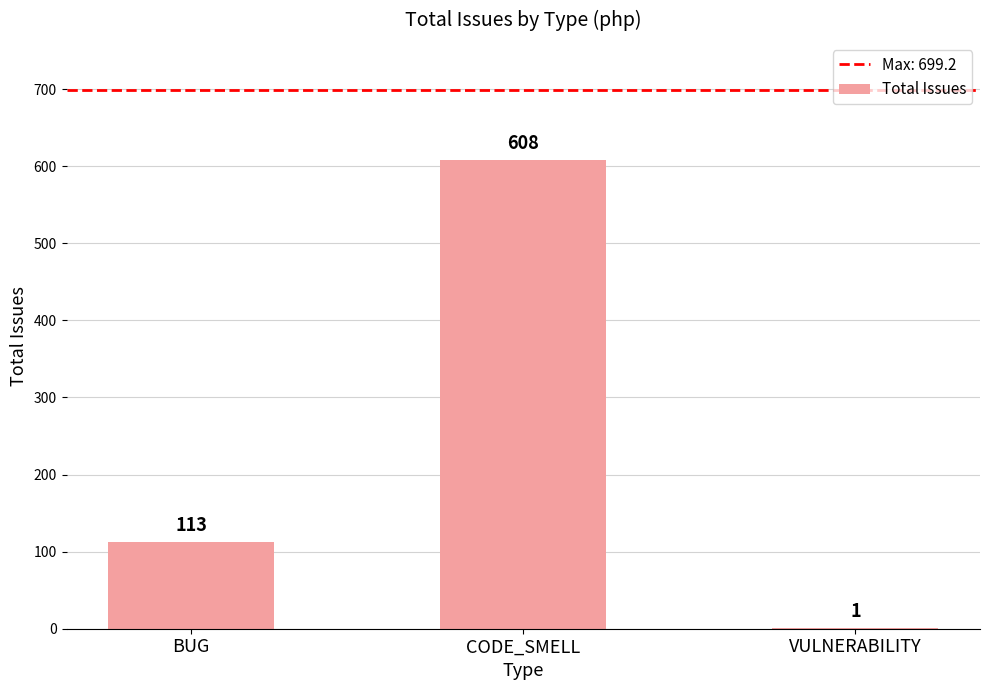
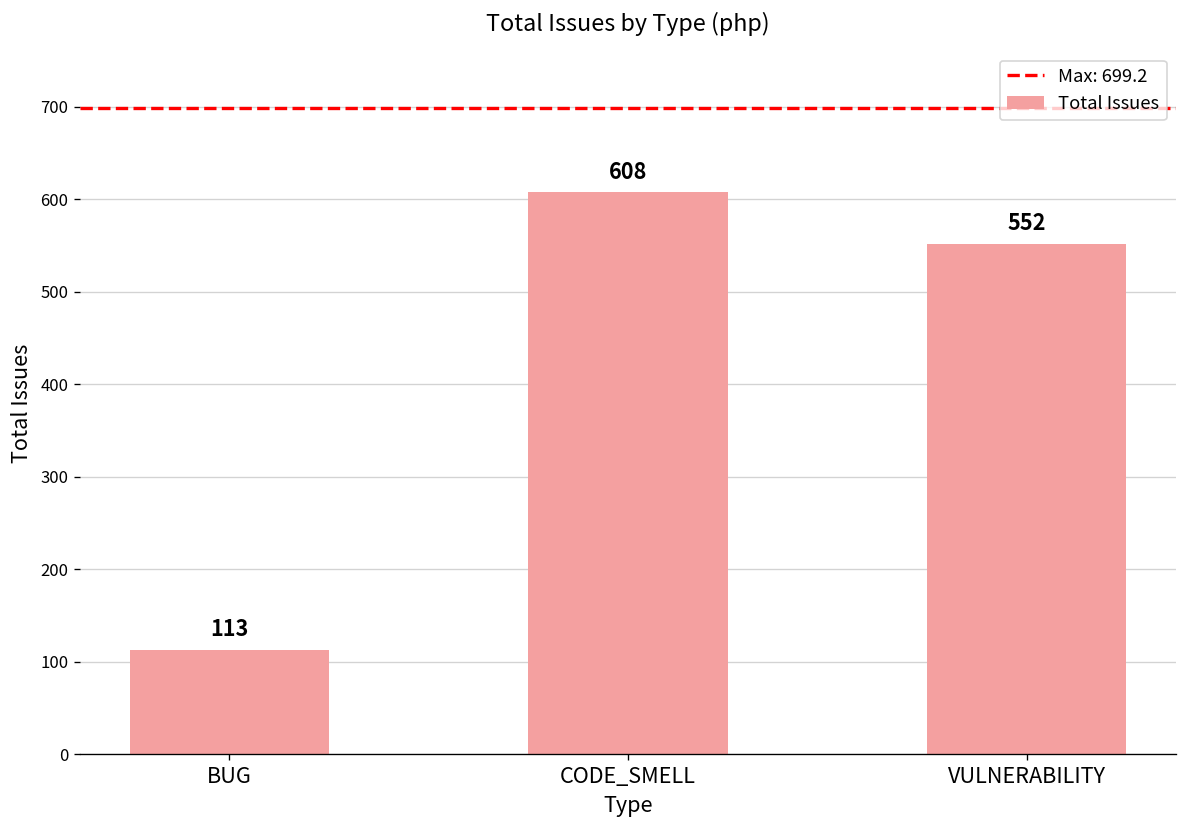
VULNERABILITY: 1 -> 552
